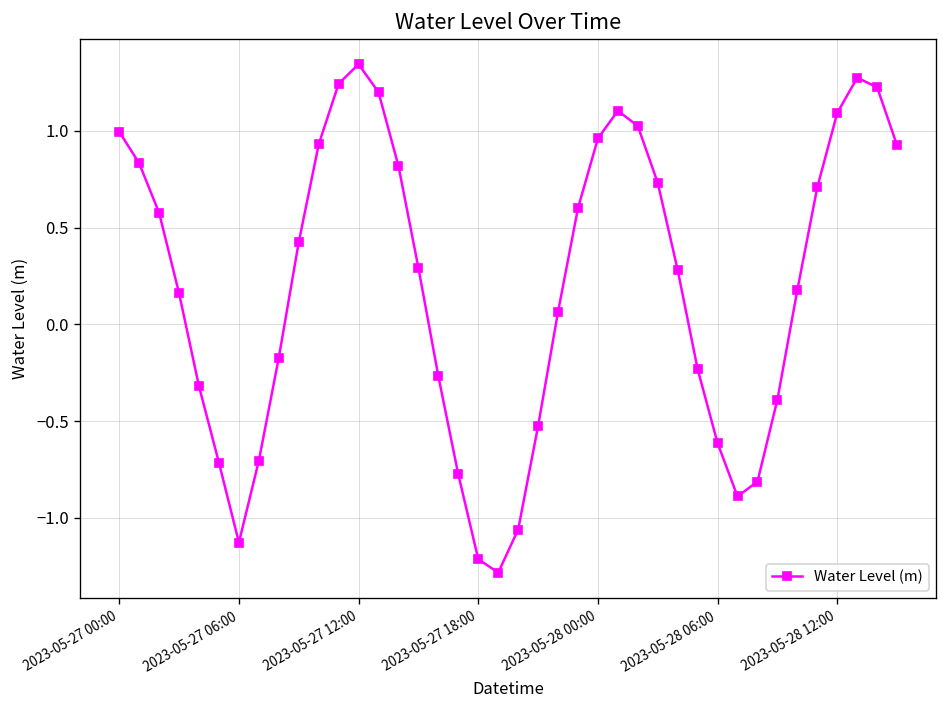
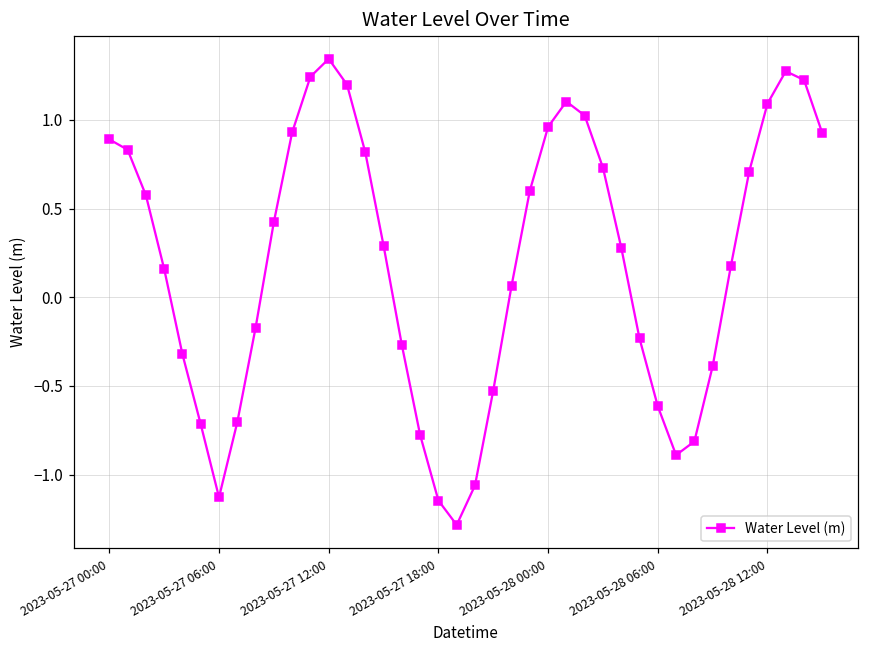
2023-05-27 00:00: 1.00 -> 0.89
2023-05-27 18:00: -1.21 -> -1.15
